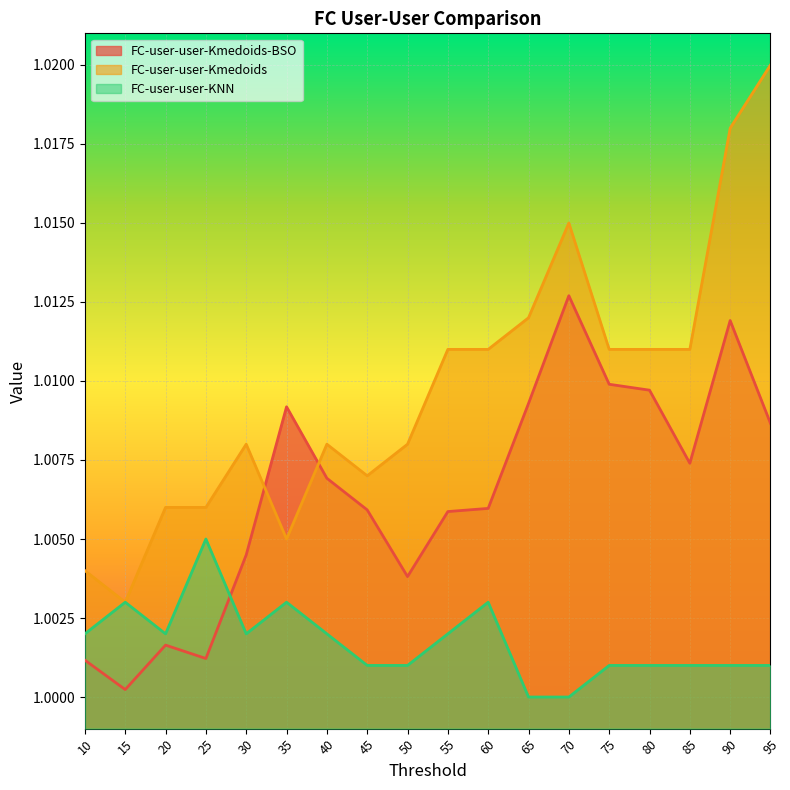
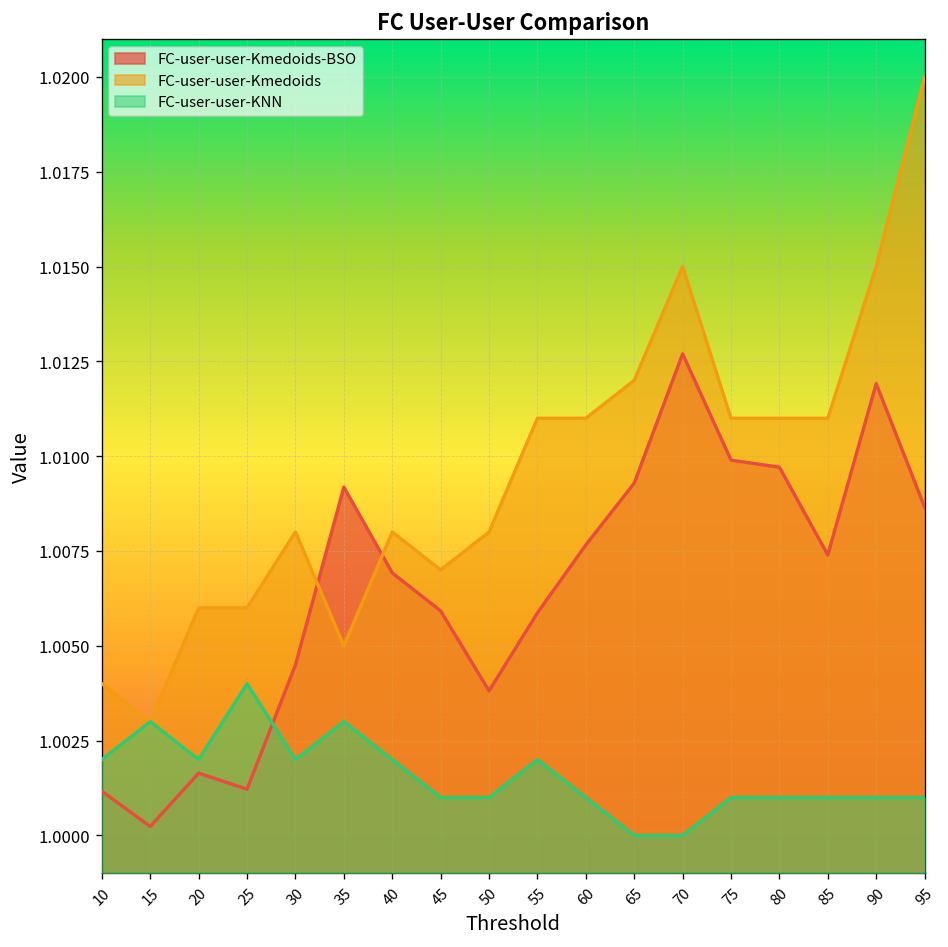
FC-user-user-KNN, 25: 1.005 -> 1.004
FC-user-user-Kmedoids-BSO, 60: 1.0060 -> 1.0077
FC-user-user-KNN, 60: 1.003 -> 1.001
FC-user-user-Kmedoids, 90: 1.018 -> 1.015
